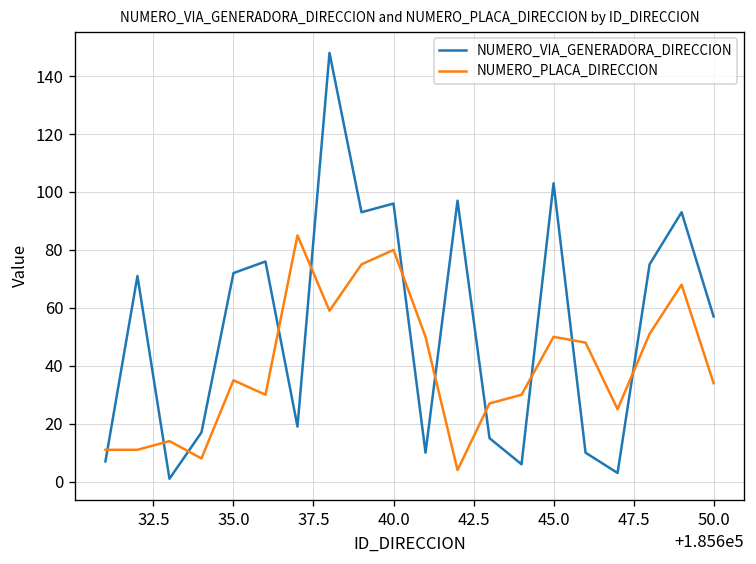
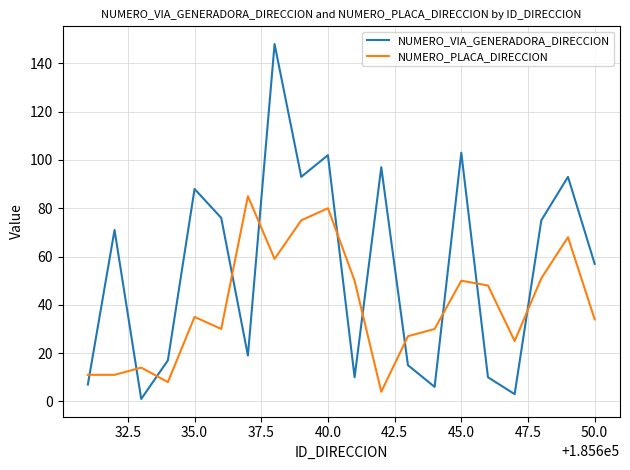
NUMERO_VIA_GENERADORA_DIRECCION, 35.0: 72 -> 88
NUMERO_VIA_GENERADORA_DIRECCION, 40.0: 96 -> 102
